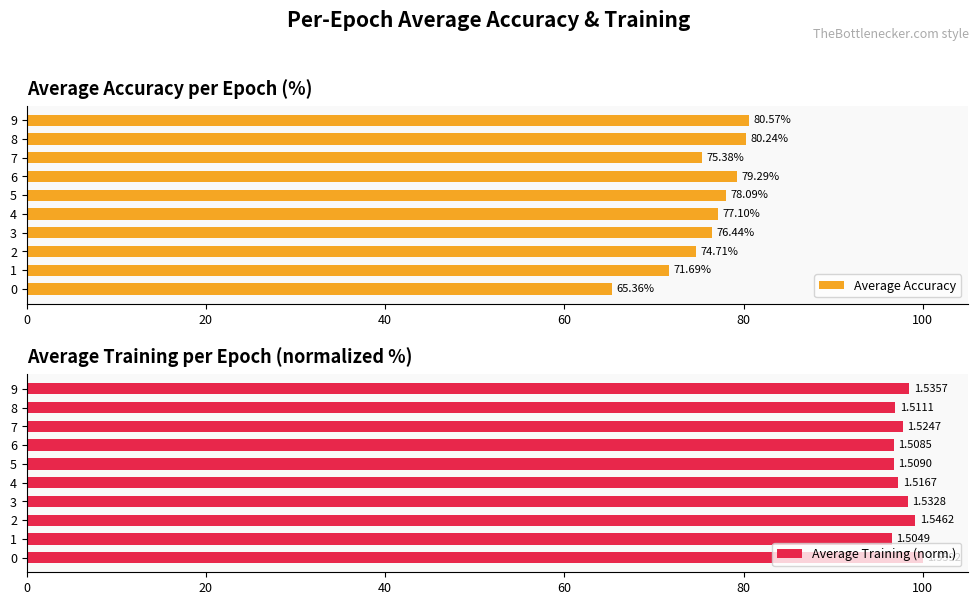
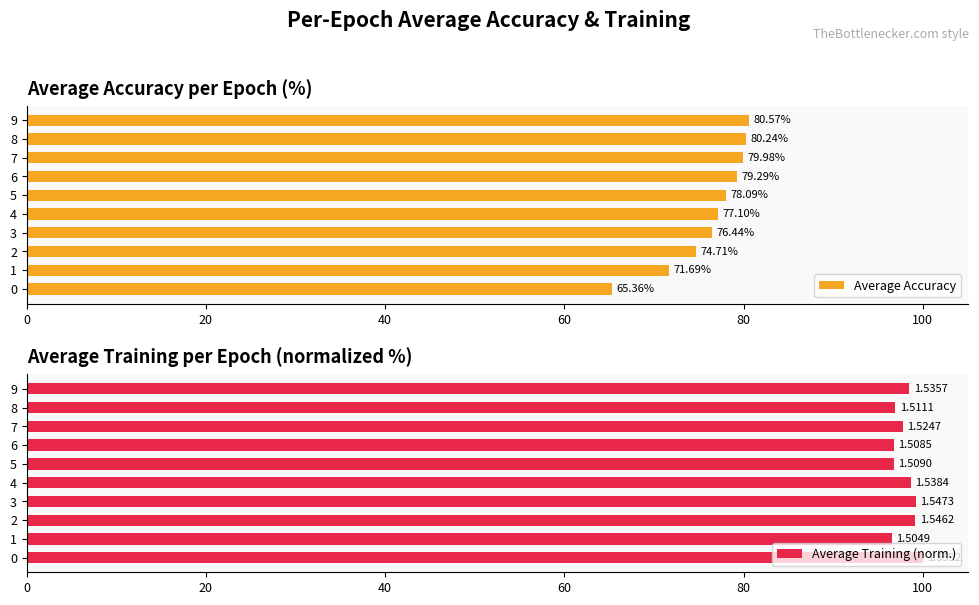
Average Accuracy per Epoch (%), 7: 75.38% -> 79.98%
Average Training per Epoch (normalized %), 4: 1.5167 -> 1.5384
Average Training per Epoch (normalized %), 3: 1.5328 -> 1.5473
